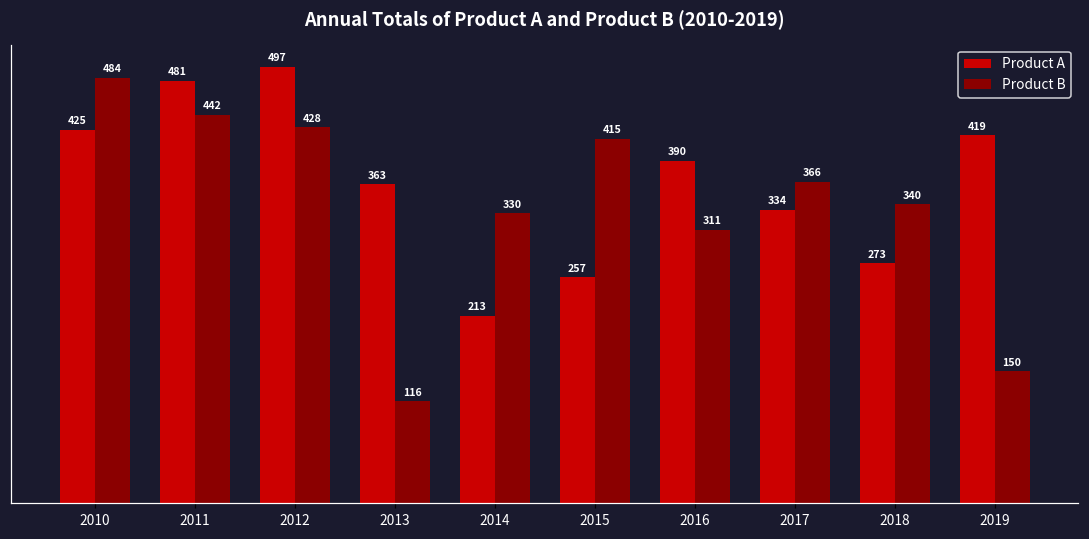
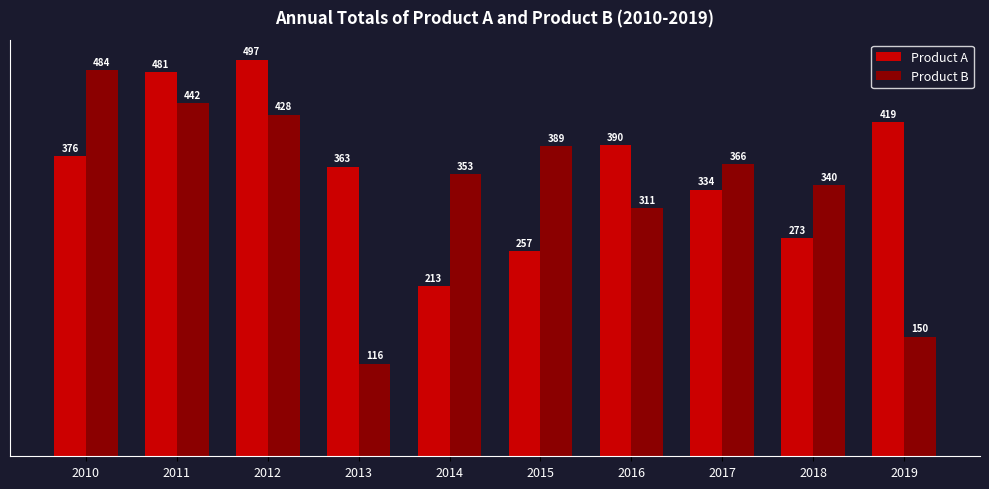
Product A, 2010: 425 -> 376
Product B, 2014: 330 -> 353
Product B, 2015: 415 -> 389
